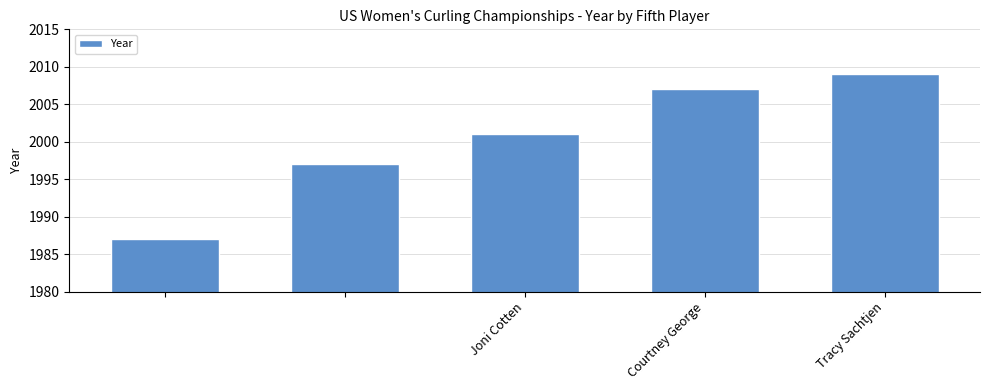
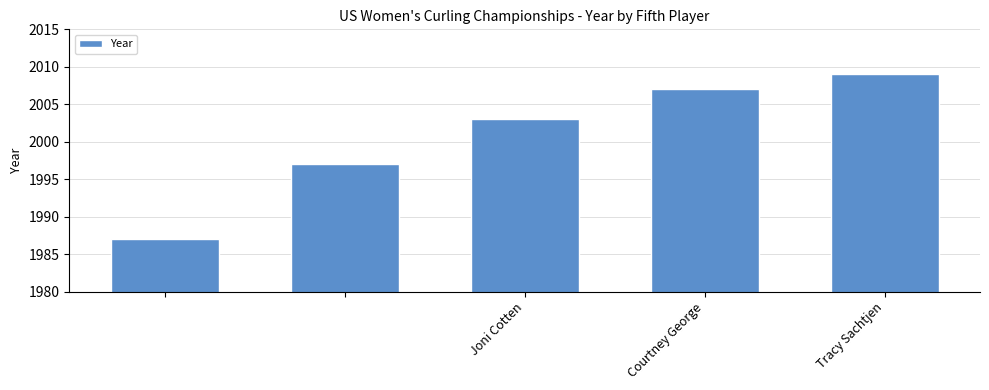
Joni Cotten: 2001 -> 2003
